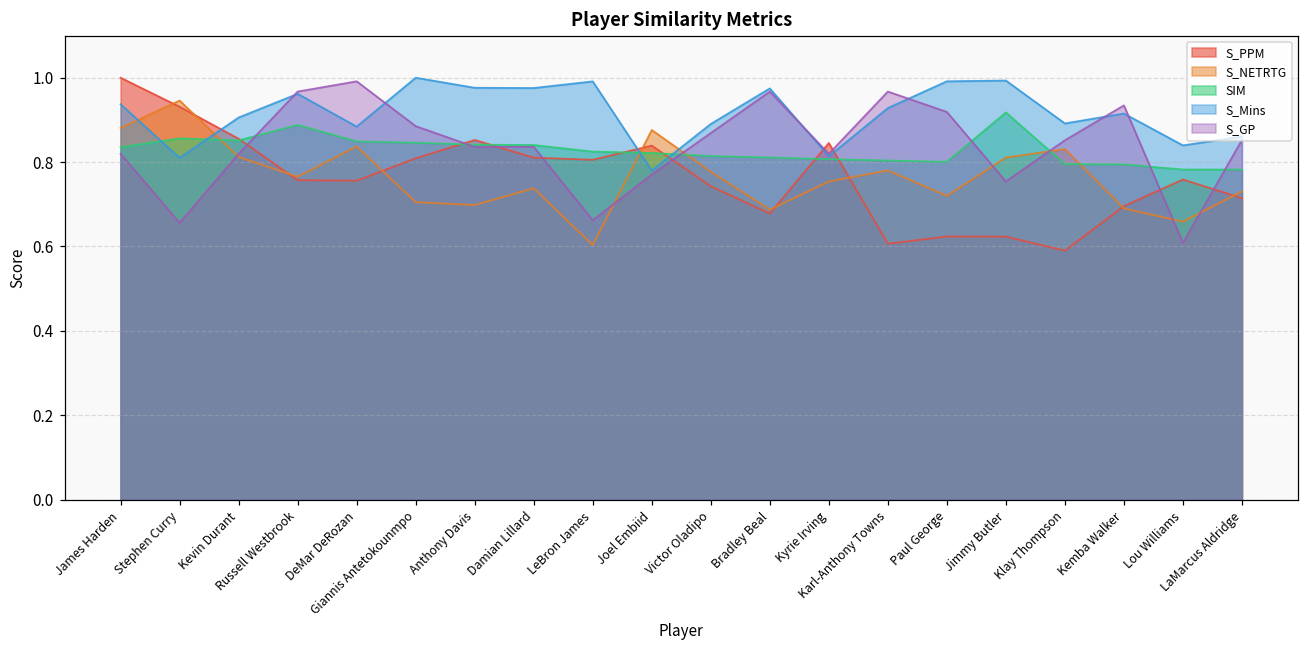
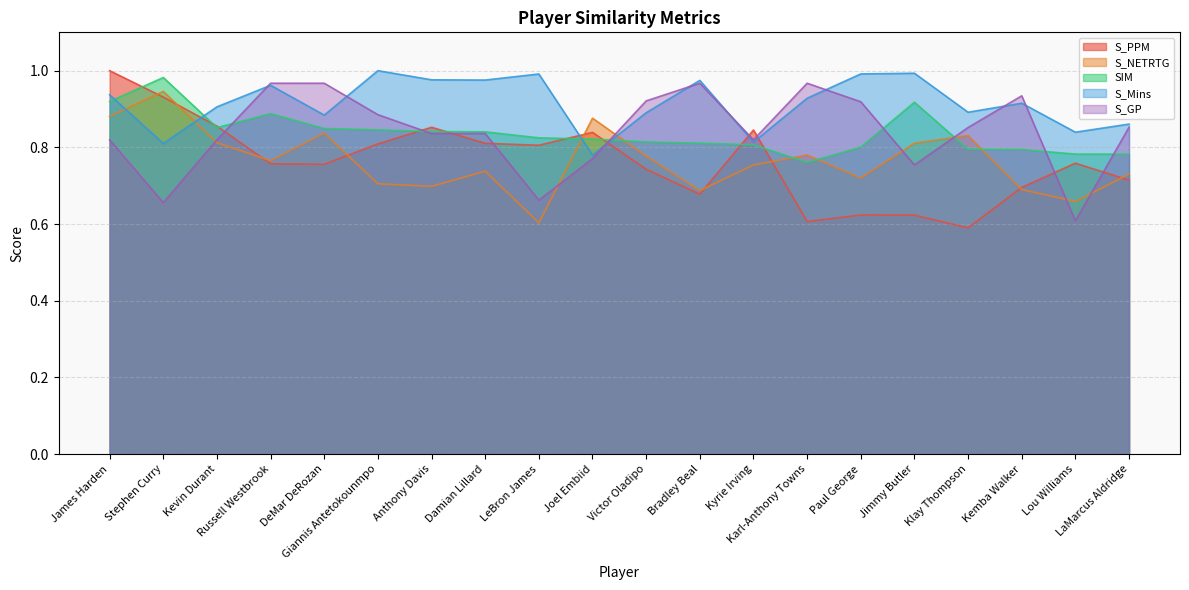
SIM, James Harden: 0.84 -> 0.92
SIM, Stephen Curry: 0.86 -> 0.98
S_GP, DeMar DeRozan: 0.99 -> 0.97
S_GP, Victor Oladipo: 0.87 -> 0.92
SIM, Karl-Anthony Towns: 0.80 -> 0.76
